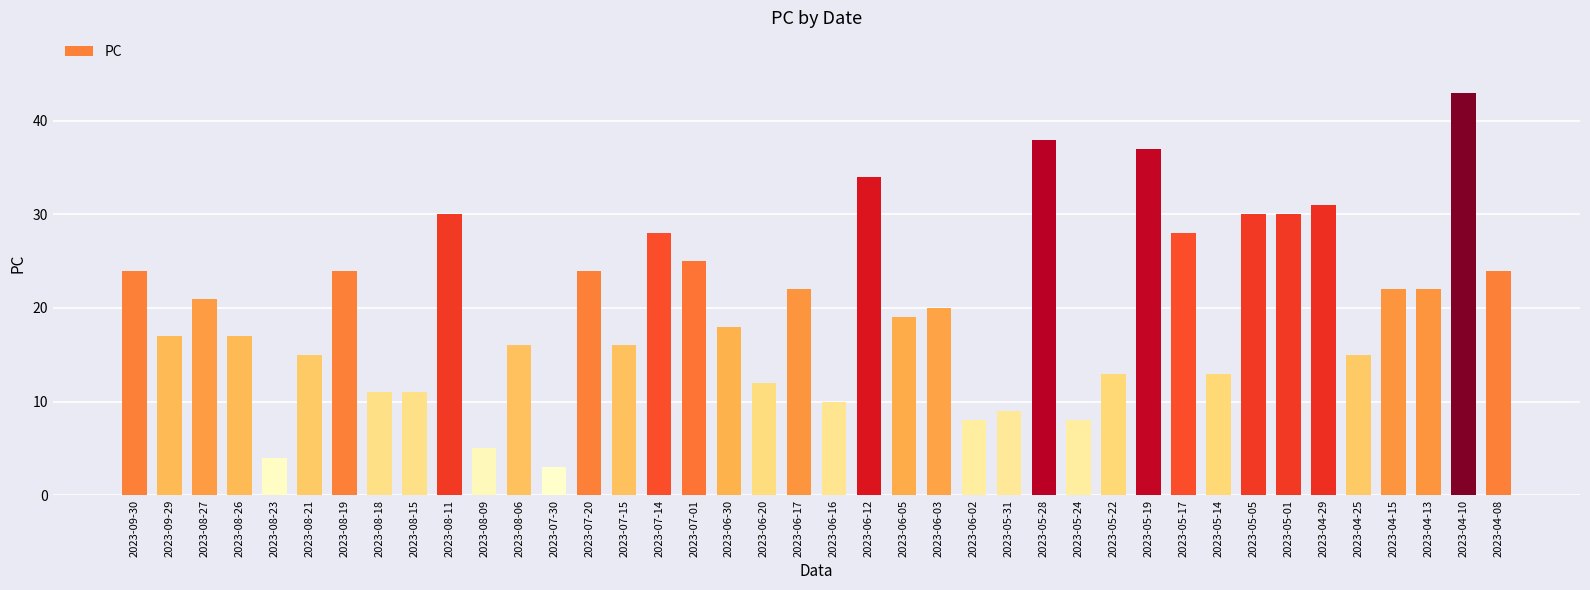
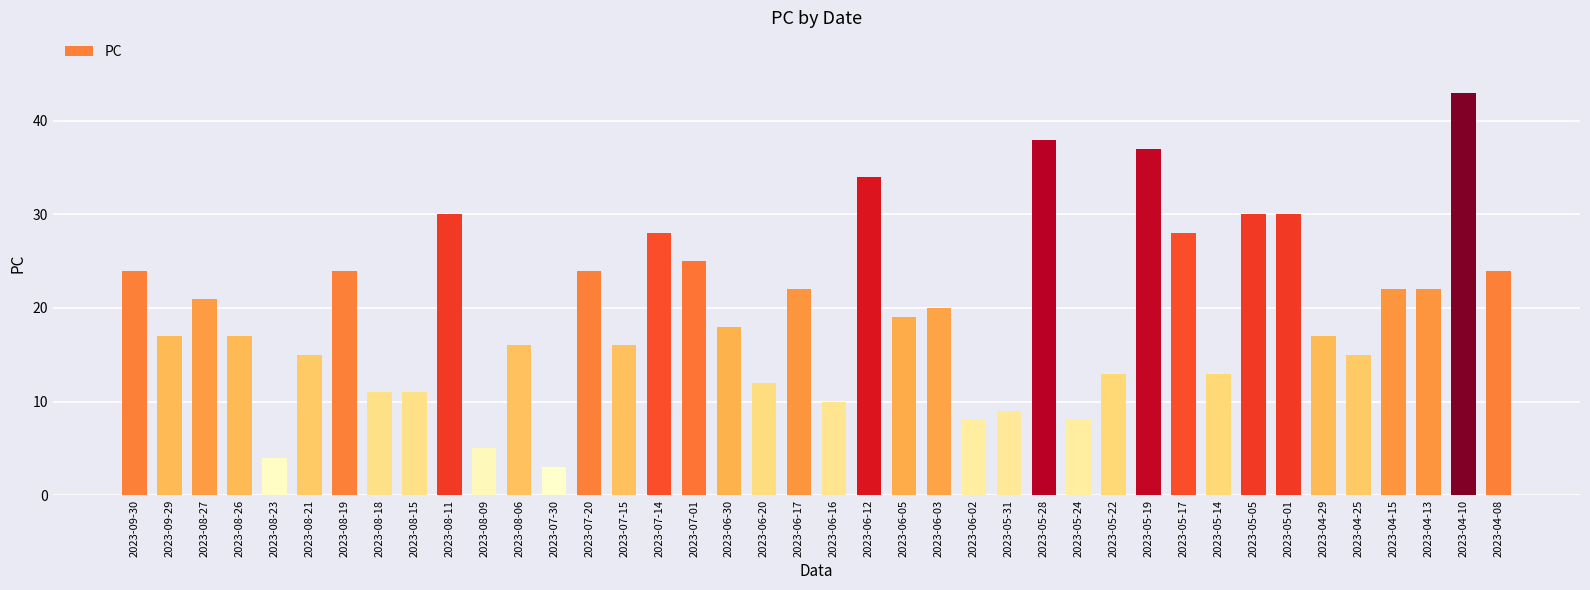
2023-04-29: 31 -> 17
